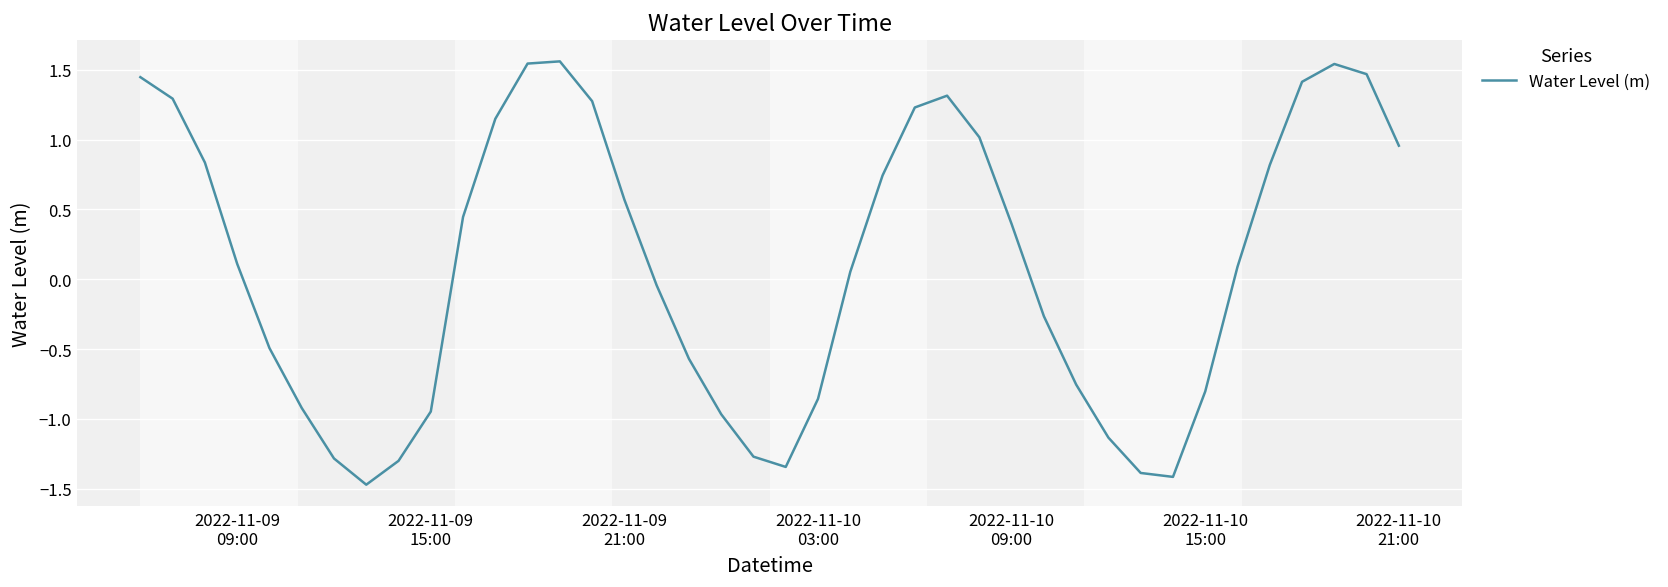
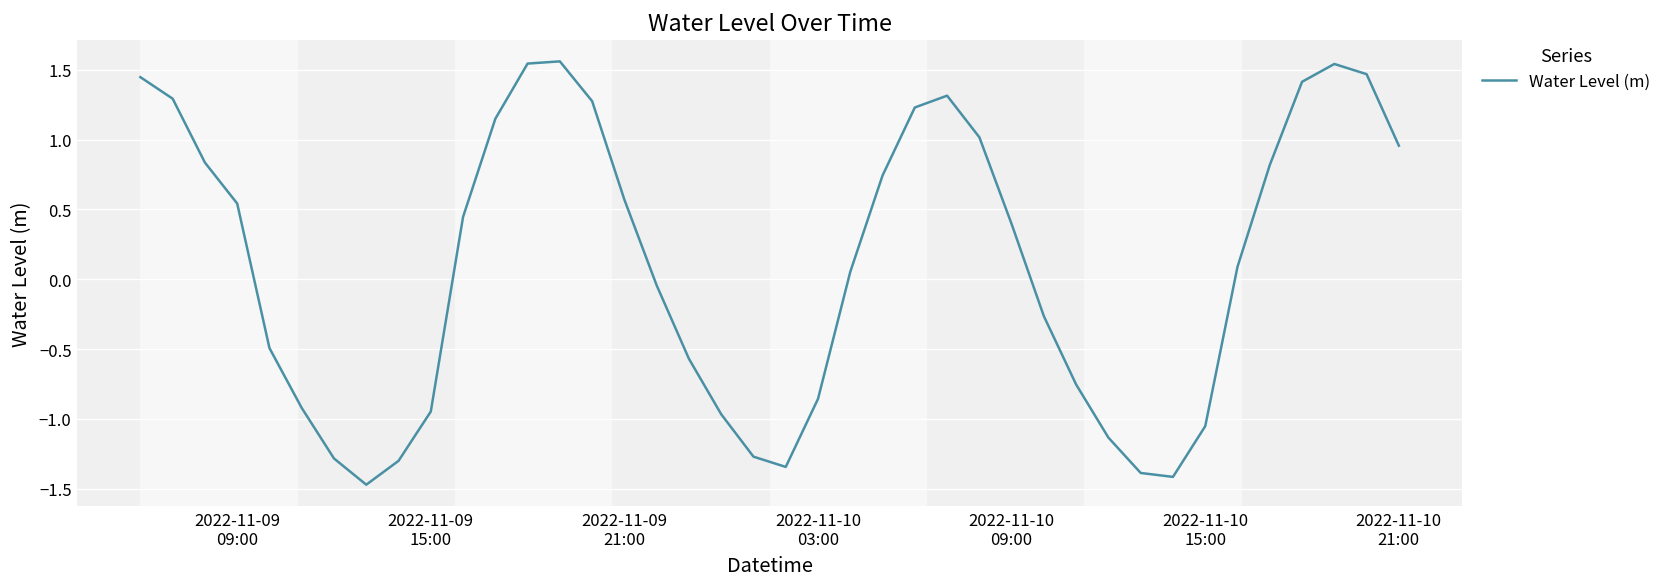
2022-11-09 09:00: 0.11 -> 0.54
2022-11-10 15:00: -0.80 -> -1.05
